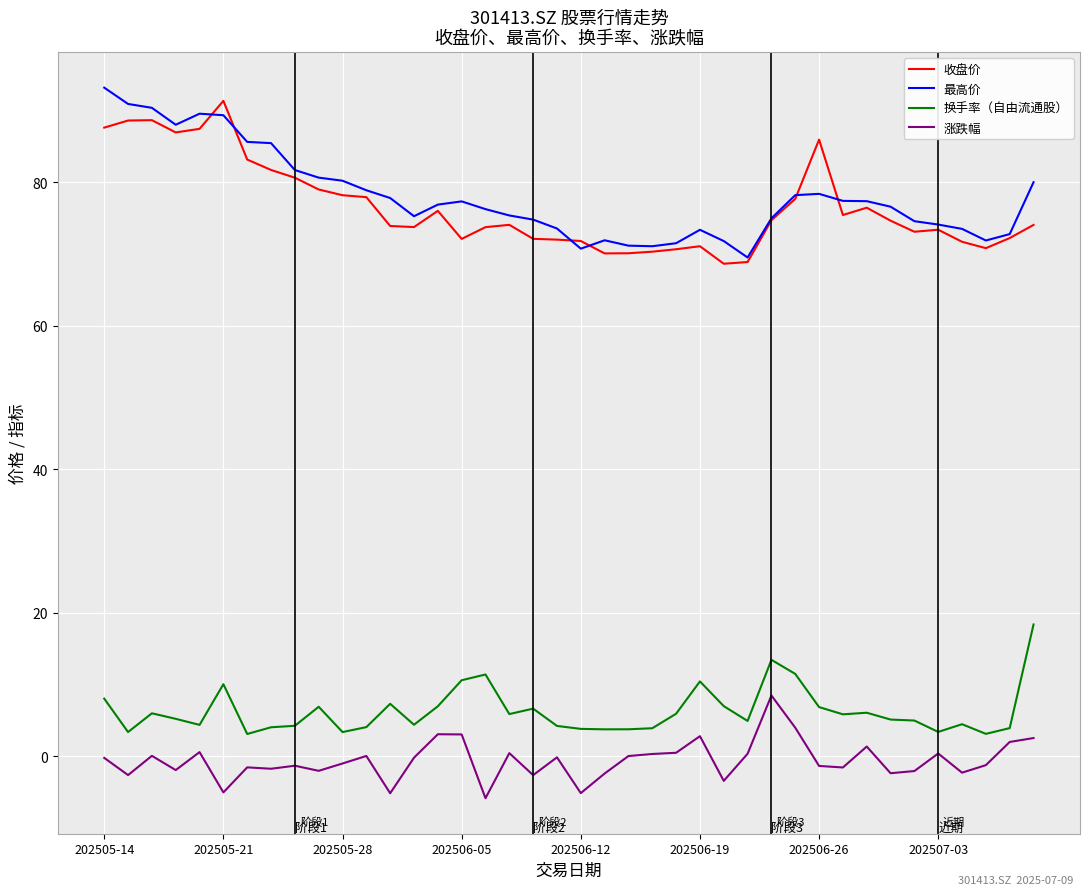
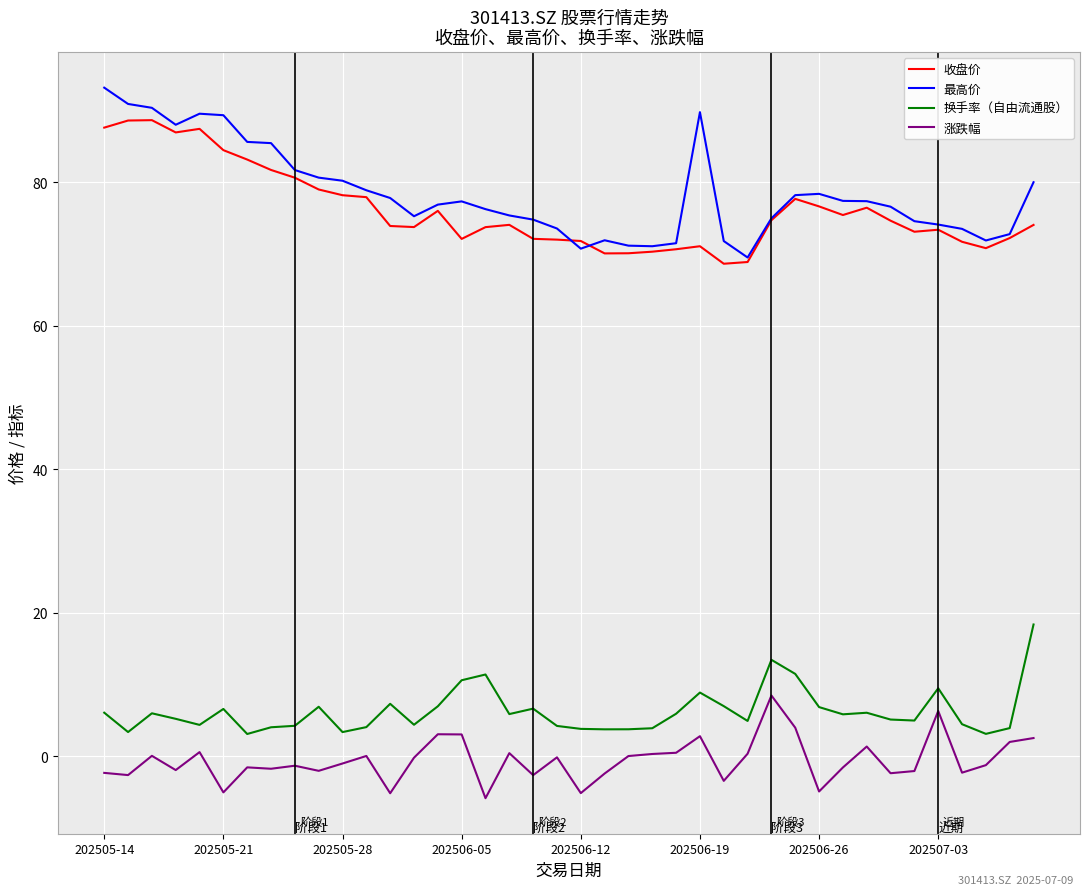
换手率（自由流通股）, 202505-14: 8 -> 6
涨跌幅, 202505-14: 0 -> -2
收盘价, 202505-21: 91 -> 84
换手率（自由流通股）, 202505-21: 10 -> 7
最高价, 202506-19: 73 -> 90
换手率（自由流通股）, 202506-19: 10 -> 9
收盘价, 202506-26: 86 -> 77
涨跌幅, 202506-26: -1 -> -5
换手率（自由流通股）, 202507-03: 3 -> 9
涨跌幅, 202507-03: 0 -> 6
